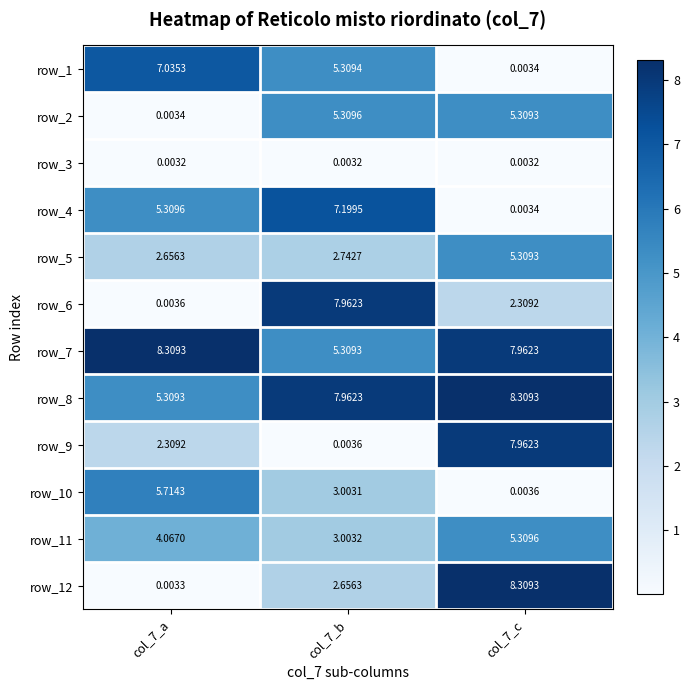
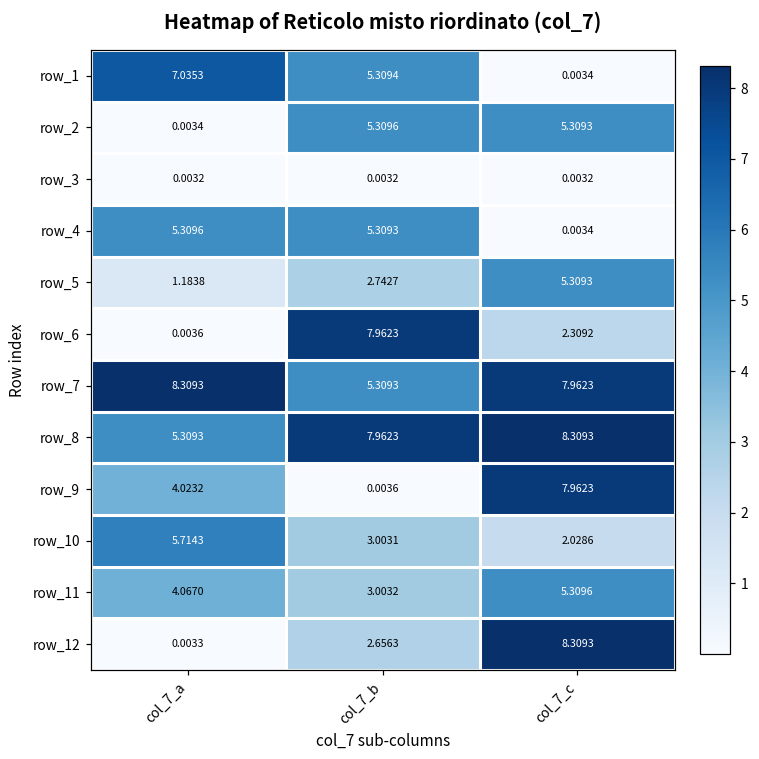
row_4, col_7_b: 7.1995 -> 5.3093
row_5, col_7_a: 2.6563 -> 1.1838
row_9, col_7_a: 2.3092 -> 4.0232
row_10, col_7_c: 0.0036 -> 2.0286
